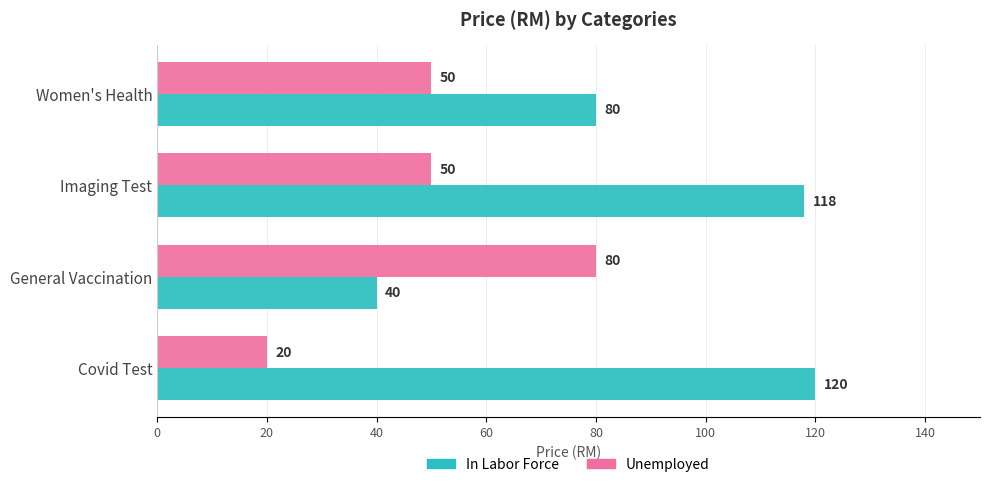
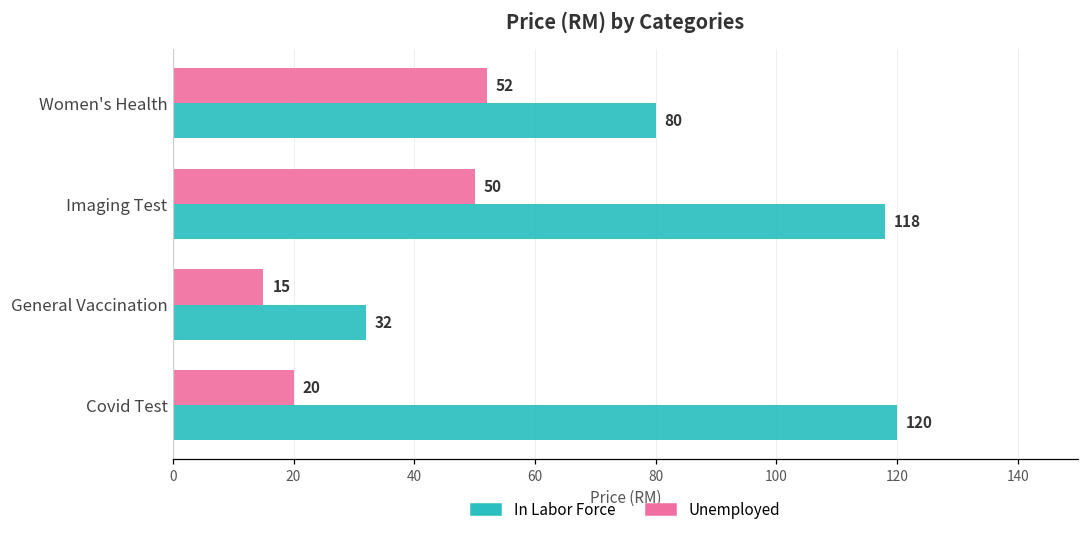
Unemployed, Women's Health: 50 -> 52
Unemployed, General Vaccination: 80 -> 15
In Labor Force, General Vaccination: 40 -> 32
